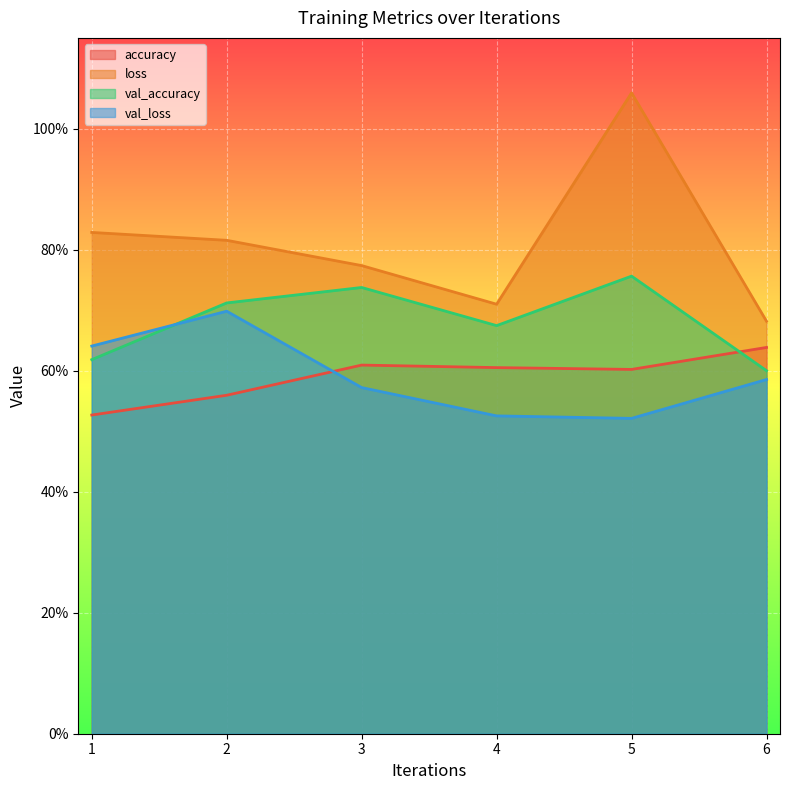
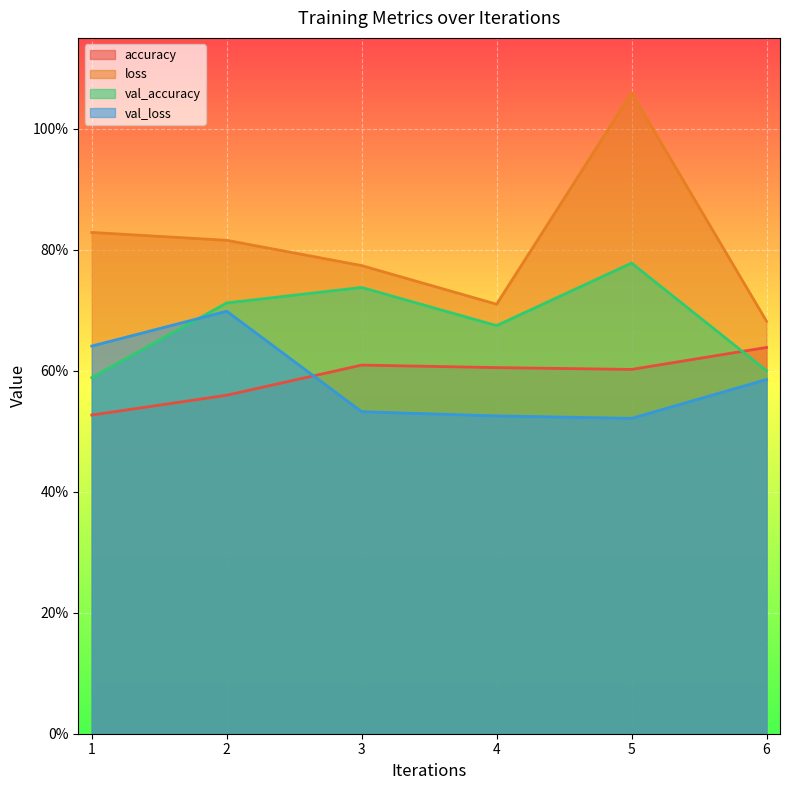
val_accuracy, 1: 62% -> 59%
val_loss, 3: 57% -> 53%
val_accuracy, 5: 76% -> 78%
